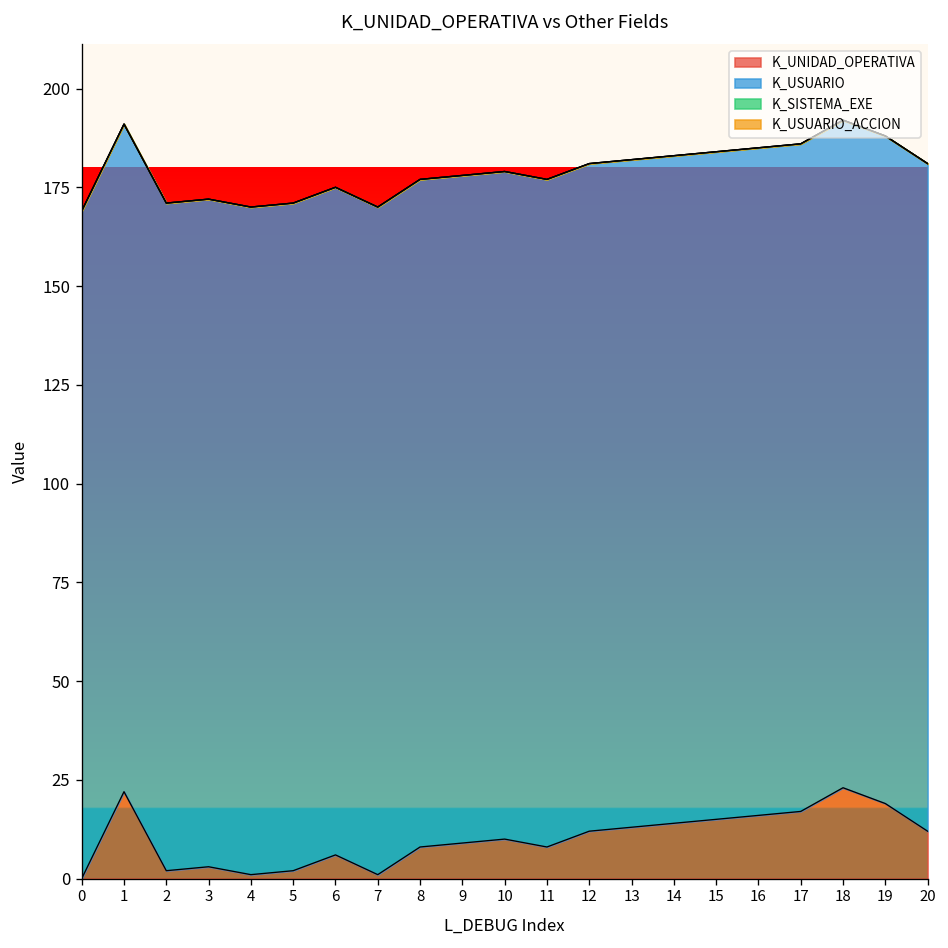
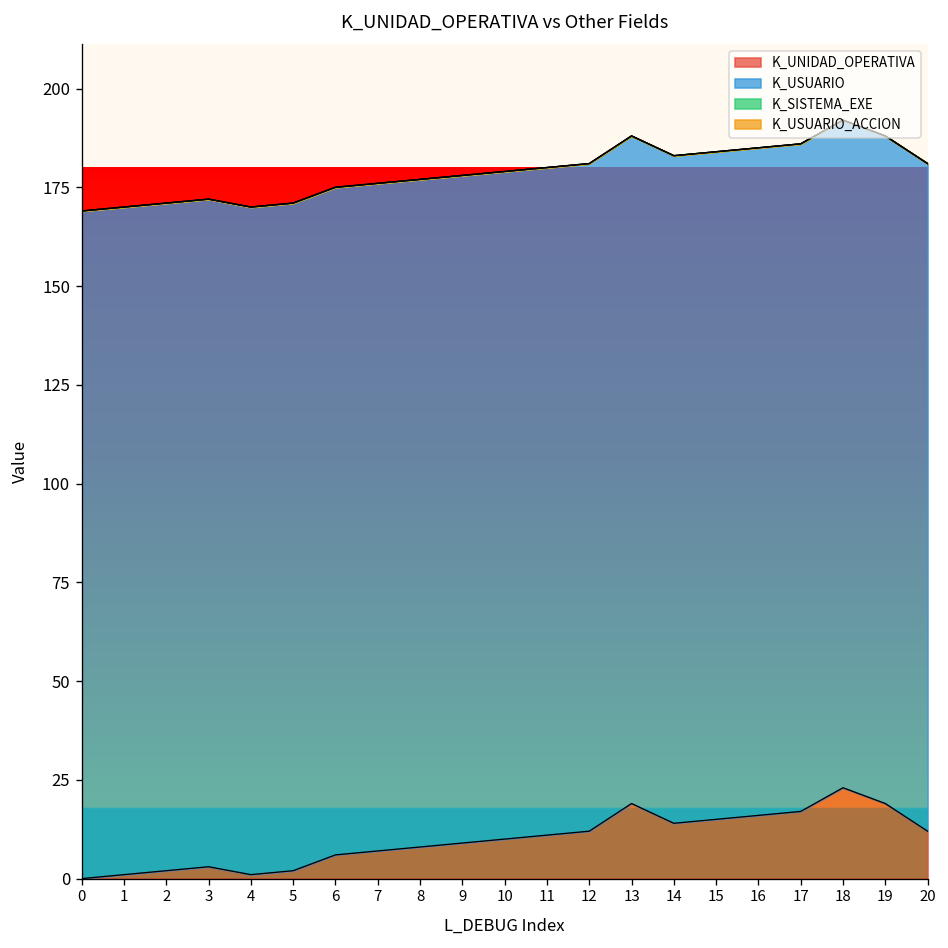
K_UNIDAD_OPERATIVA, 1: 22 -> 1
K_UNIDAD_OPERATIVA, 7: 1 -> 7
K_UNIDAD_OPERATIVA, 11: 8 -> 11
K_UNIDAD_OPERATIVA, 13: 13 -> 19
